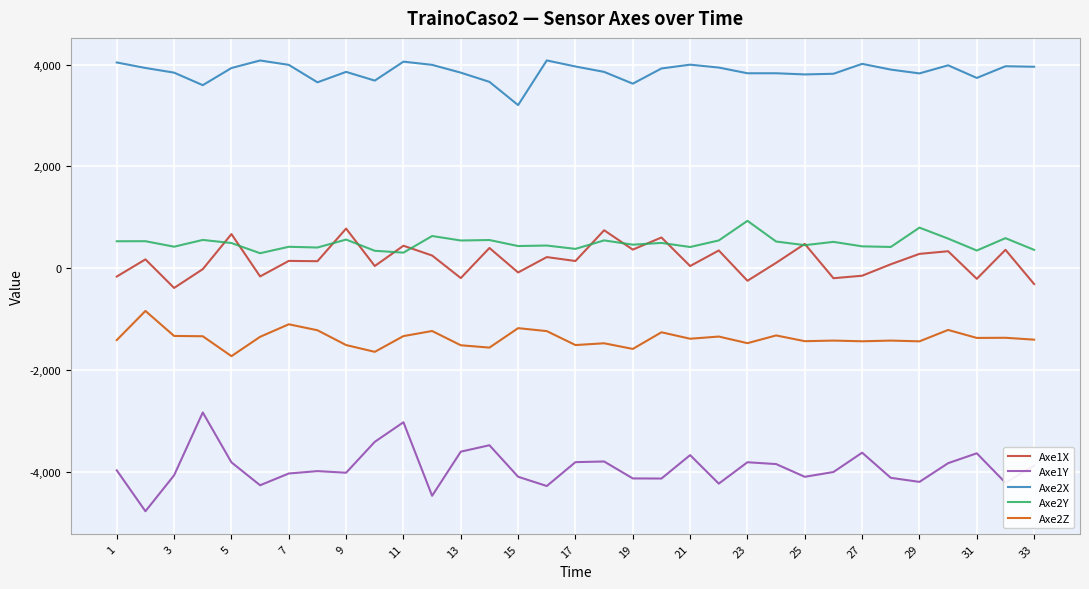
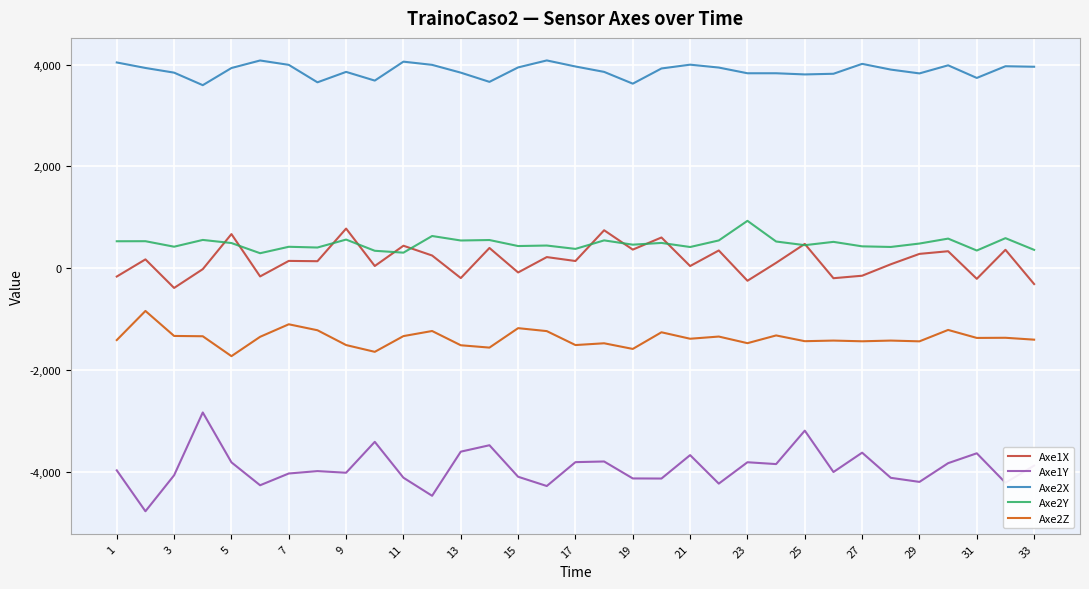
Axe1Y, 11: -3,000 -> -4,100
Axe2X, 15: 3,200 -> 3,900
Axe1Y, 25: -4,100 -> -3,200
Axe2Y, 29: 800 -> 500
